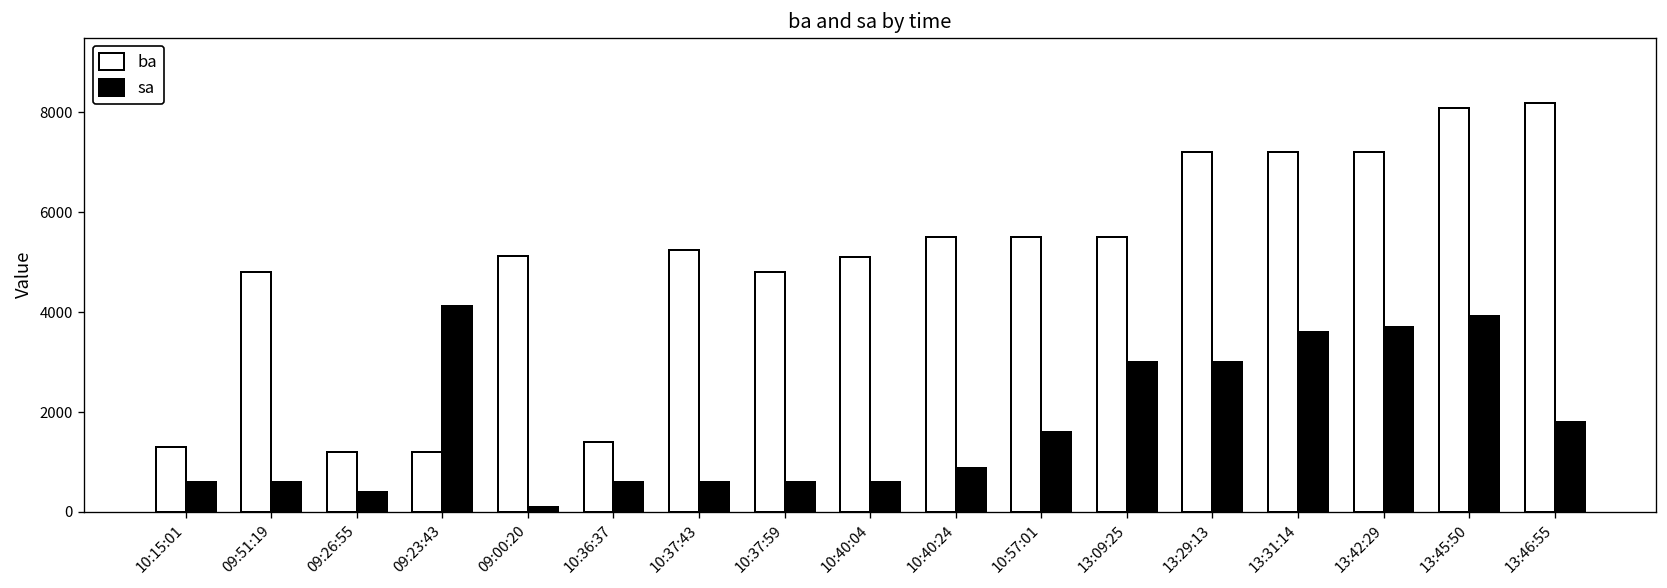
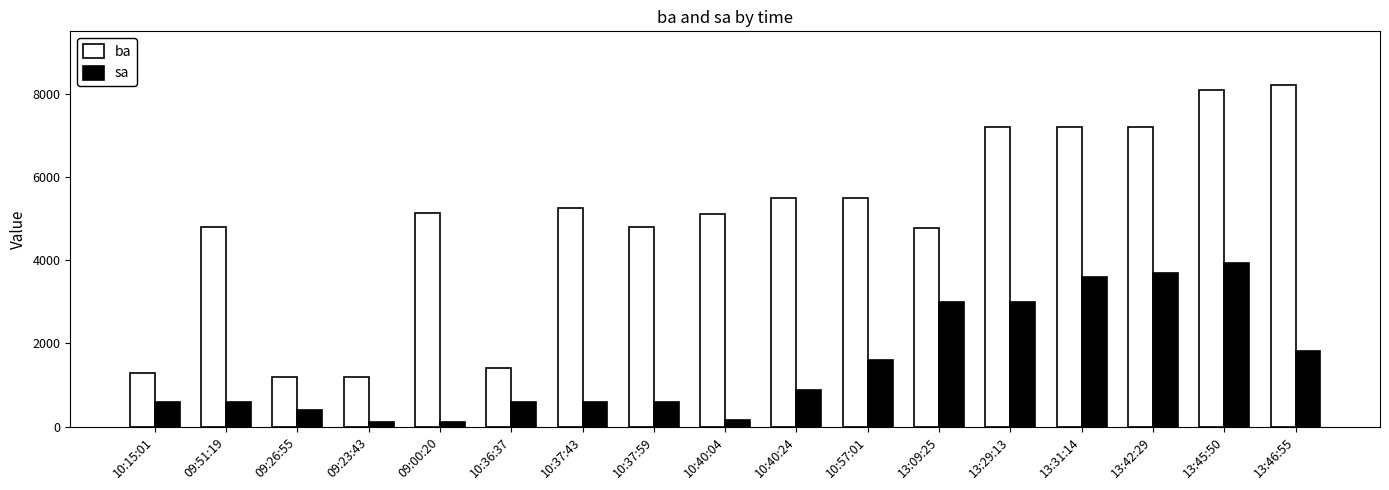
sa, 09:23:43: 4100 -> 100
sa, 10:40:04: 600 -> 200
ba, 13:09:25: 5500 -> 4800
